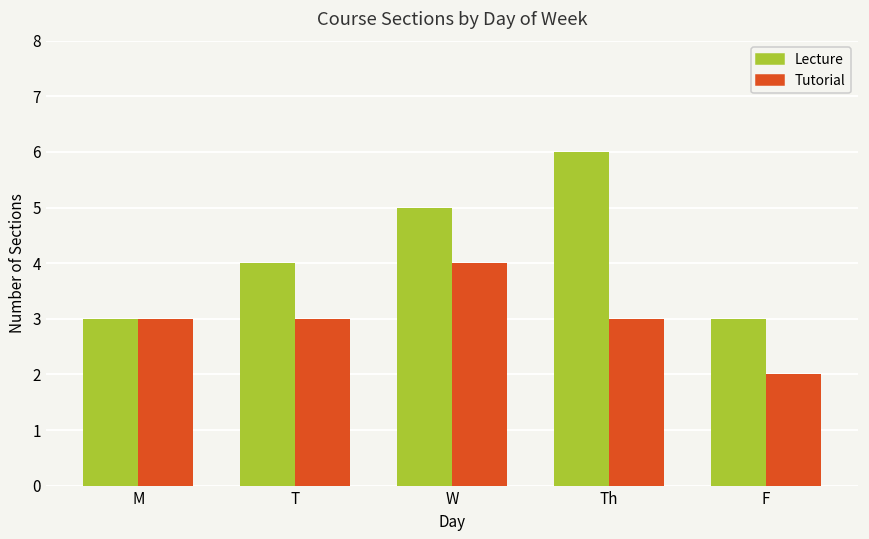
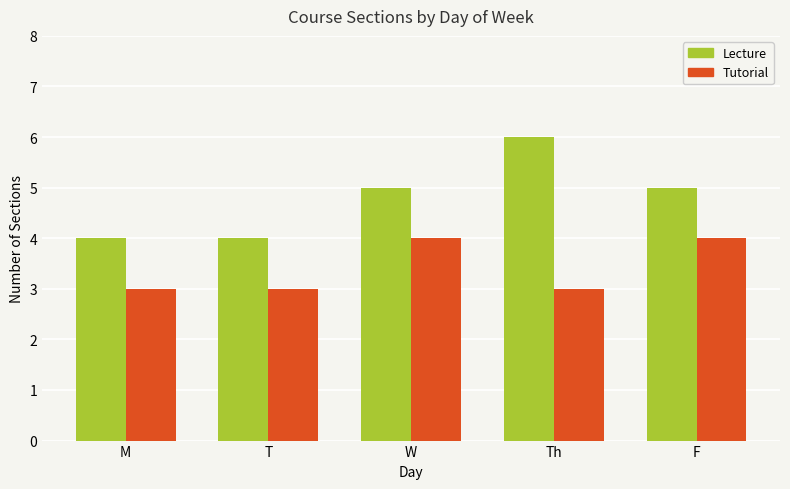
Lecture, M: 3 -> 4
Lecture, F: 3 -> 5
Tutorial, F: 2 -> 4
